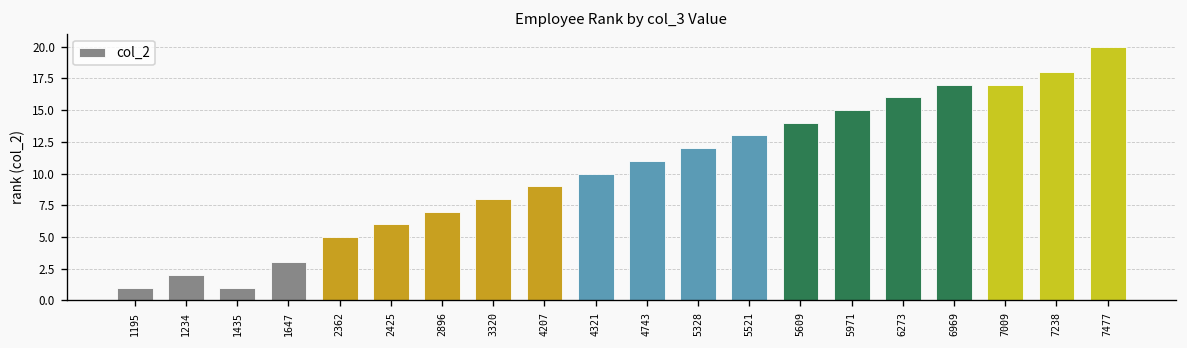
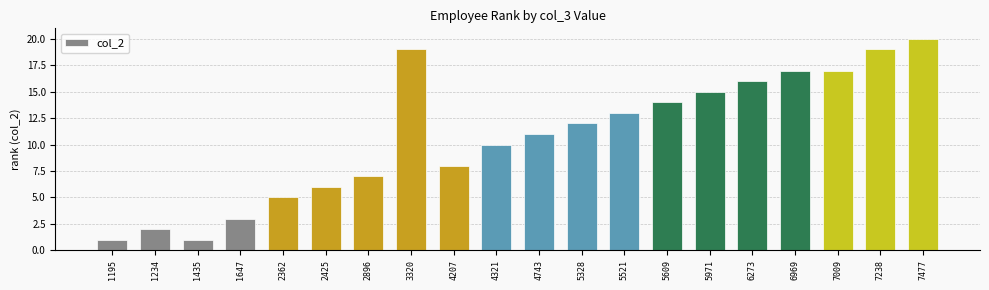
3320: 8 -> 19
4207: 9 -> 8
7238: 18 -> 19
